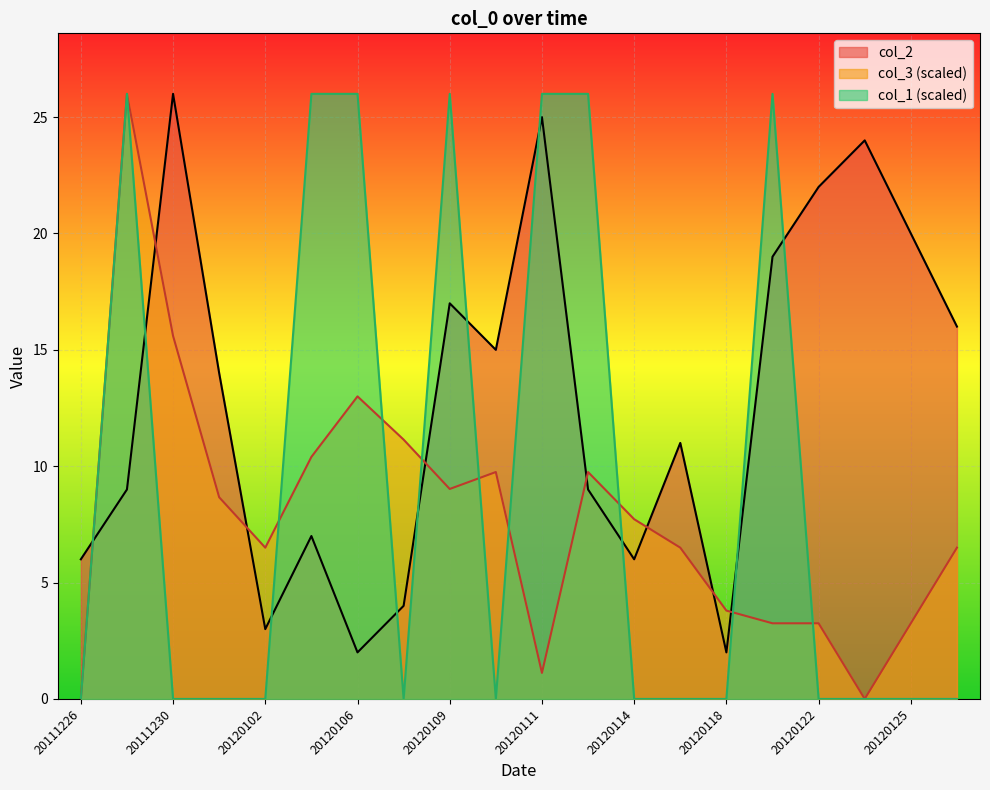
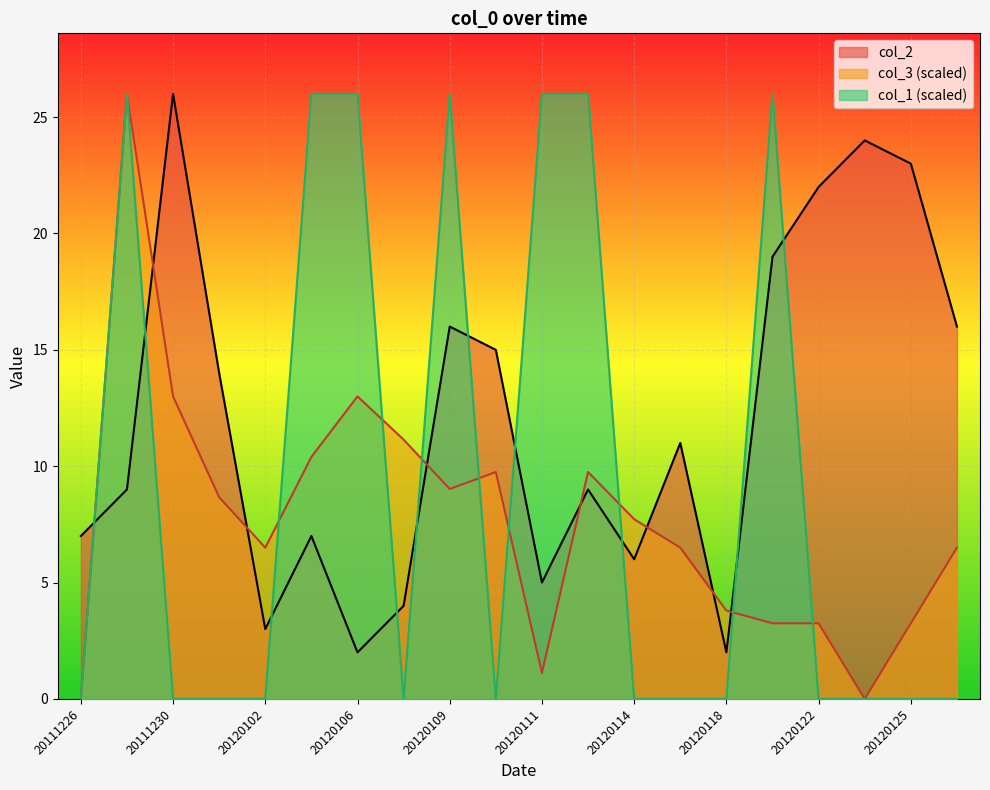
col_2, 20111226: 6 -> 7
col_3 (scaled), 20111230: 15.6 -> 13.0
col_2, 20120109: 17 -> 16
col_2, 20120111: 25 -> 5
col_2, 20120125: 20 -> 23
